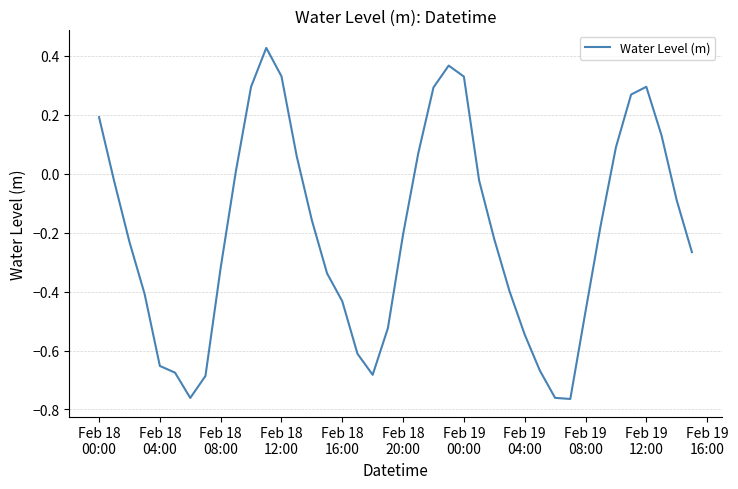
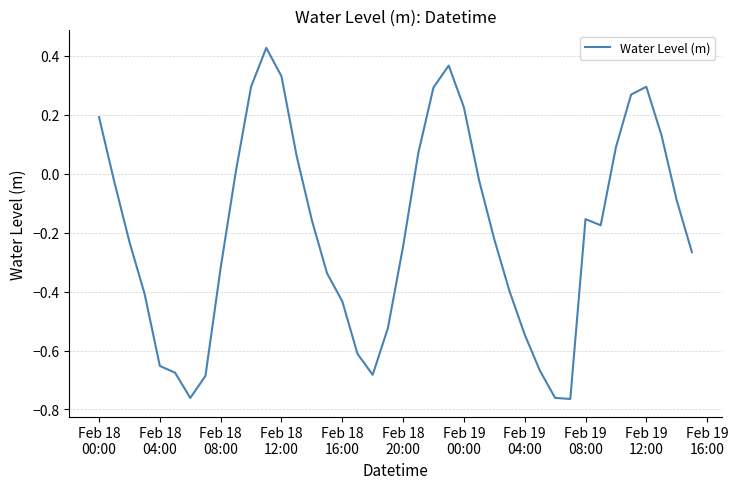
Feb 18 20:00: -0.21 -> -0.25
Feb 19 00:00: 0.33 -> 0.23
Feb 19 08:00: -0.47 -> -0.15
